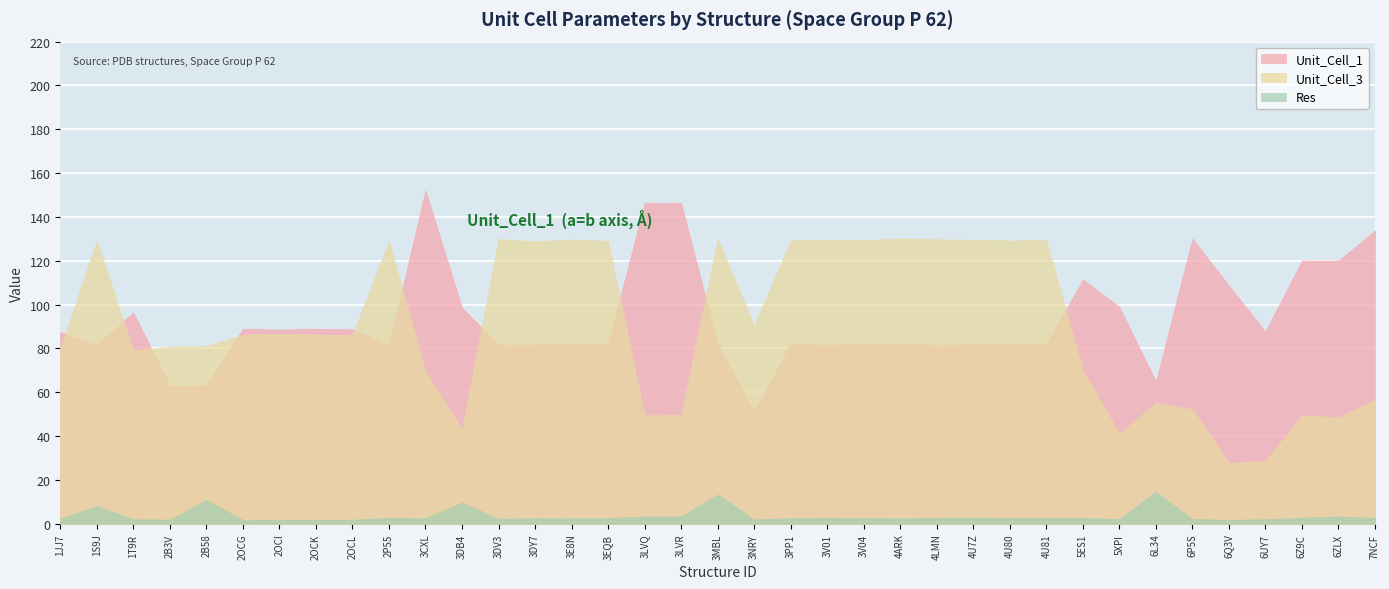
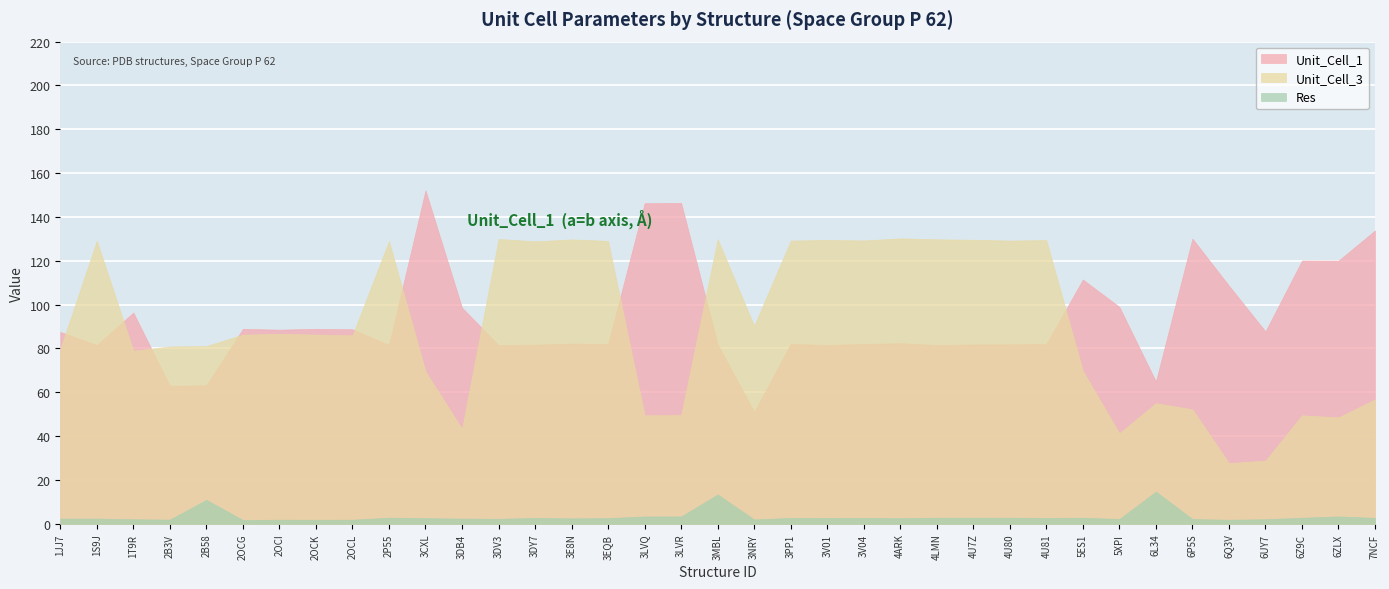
Res, 1S9J: 8 -> 2
Res, 3DB4: 10 -> 2
